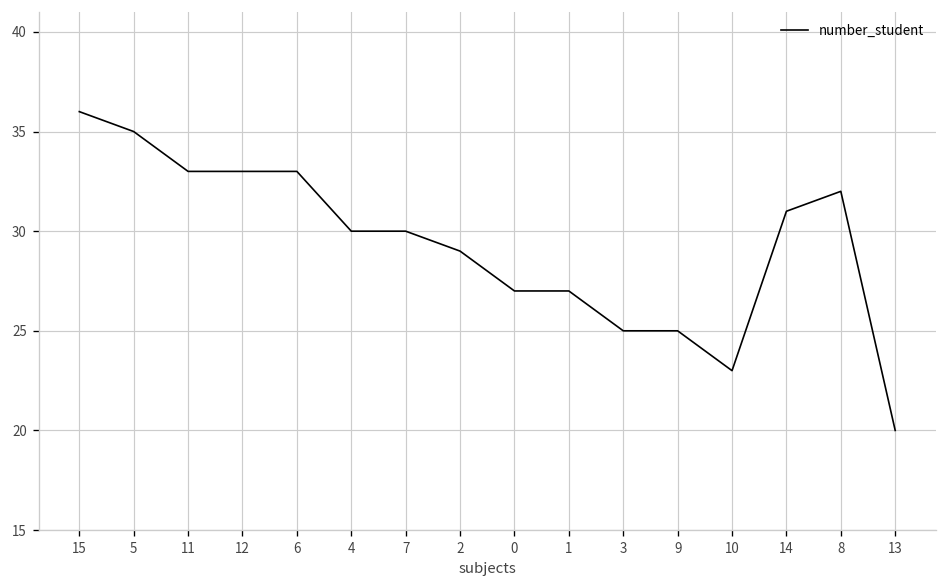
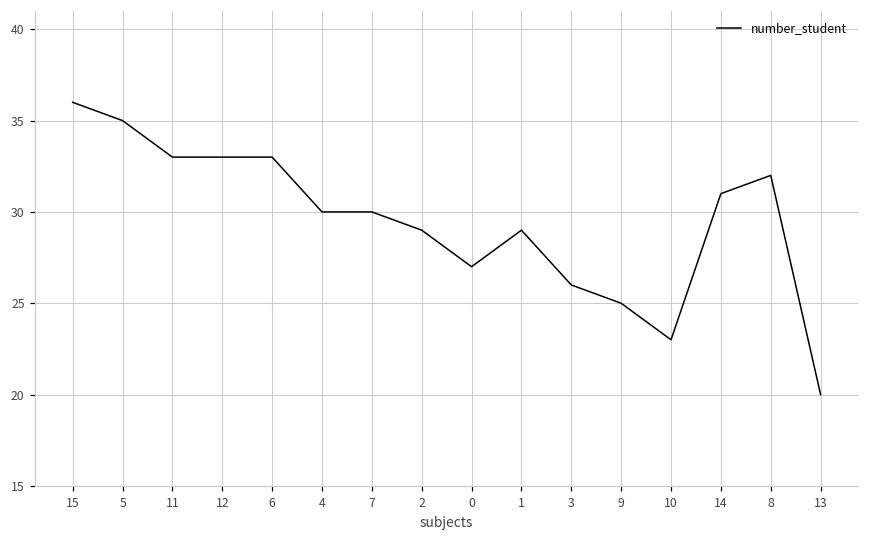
1: 27 -> 29
3: 25 -> 26
